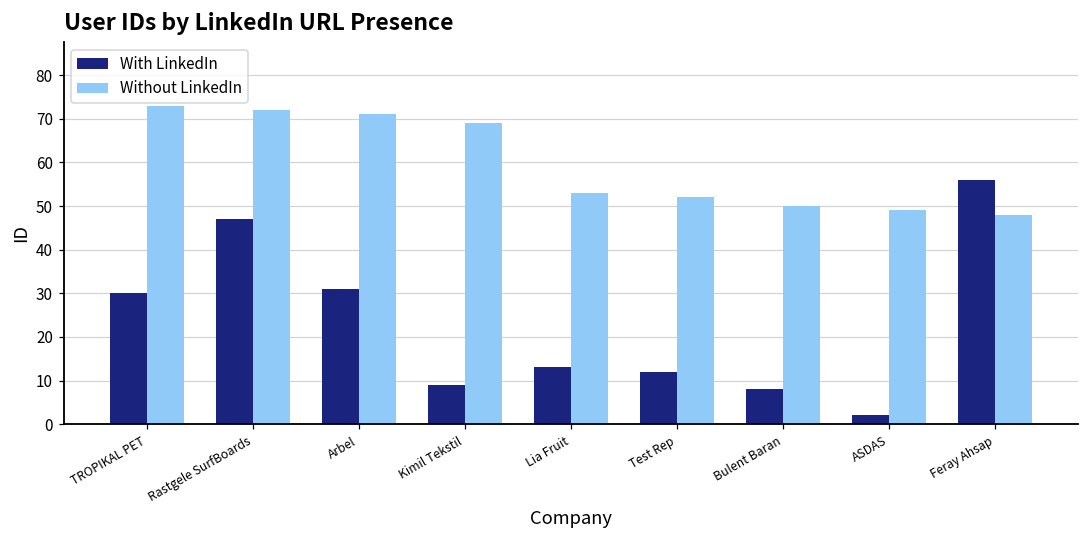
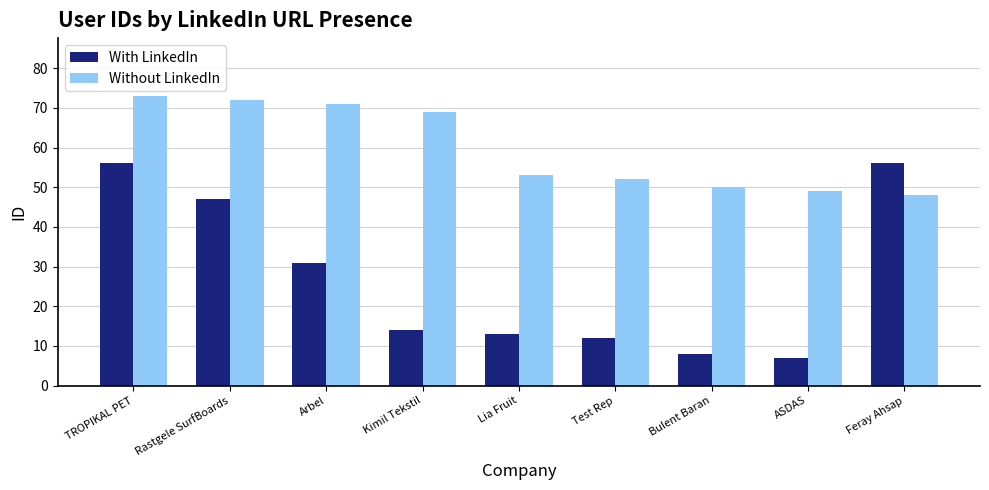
With LinkedIn, TROPIKAL PET: 30 -> 56
With LinkedIn, Kimil Tekstil: 9 -> 14
With LinkedIn, ASDAS: 2 -> 7
